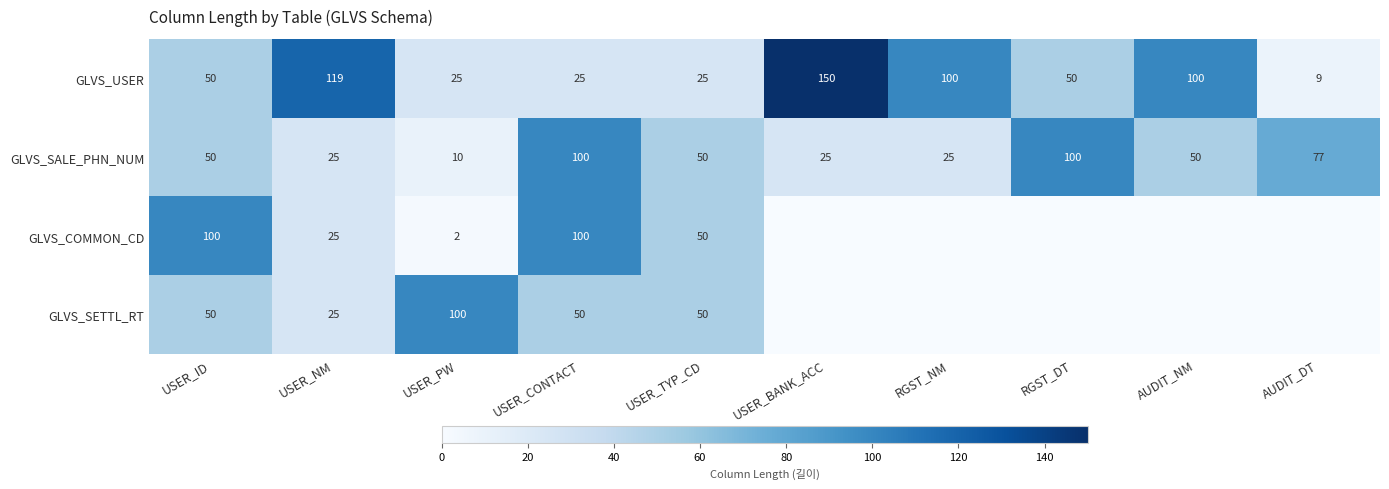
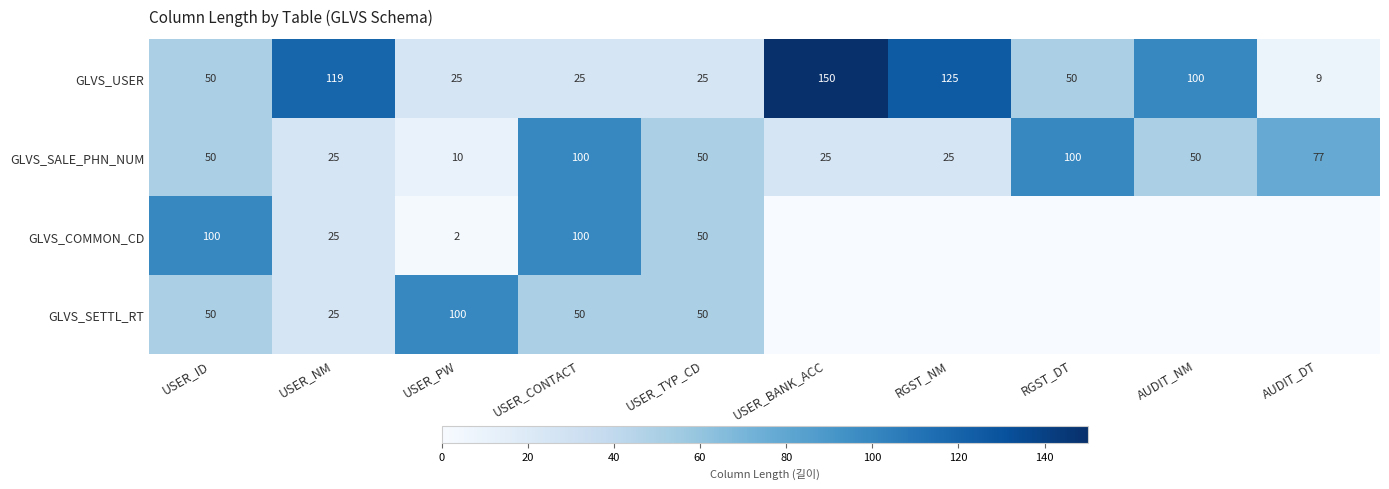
GLVS_USER, RGST_NM: 100 -> 125
